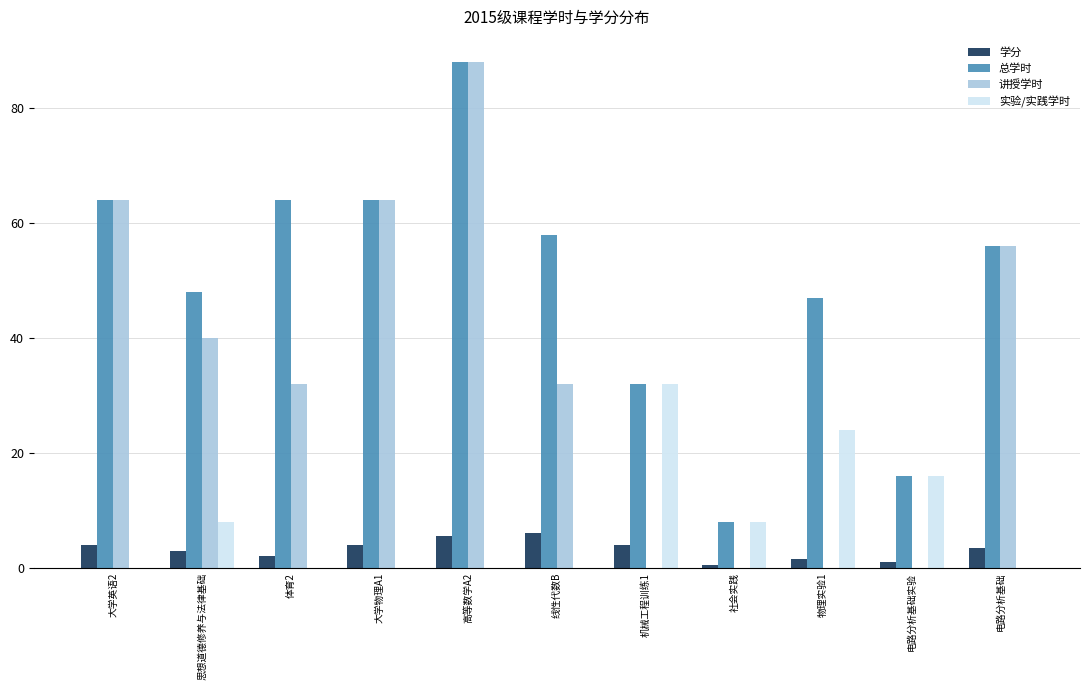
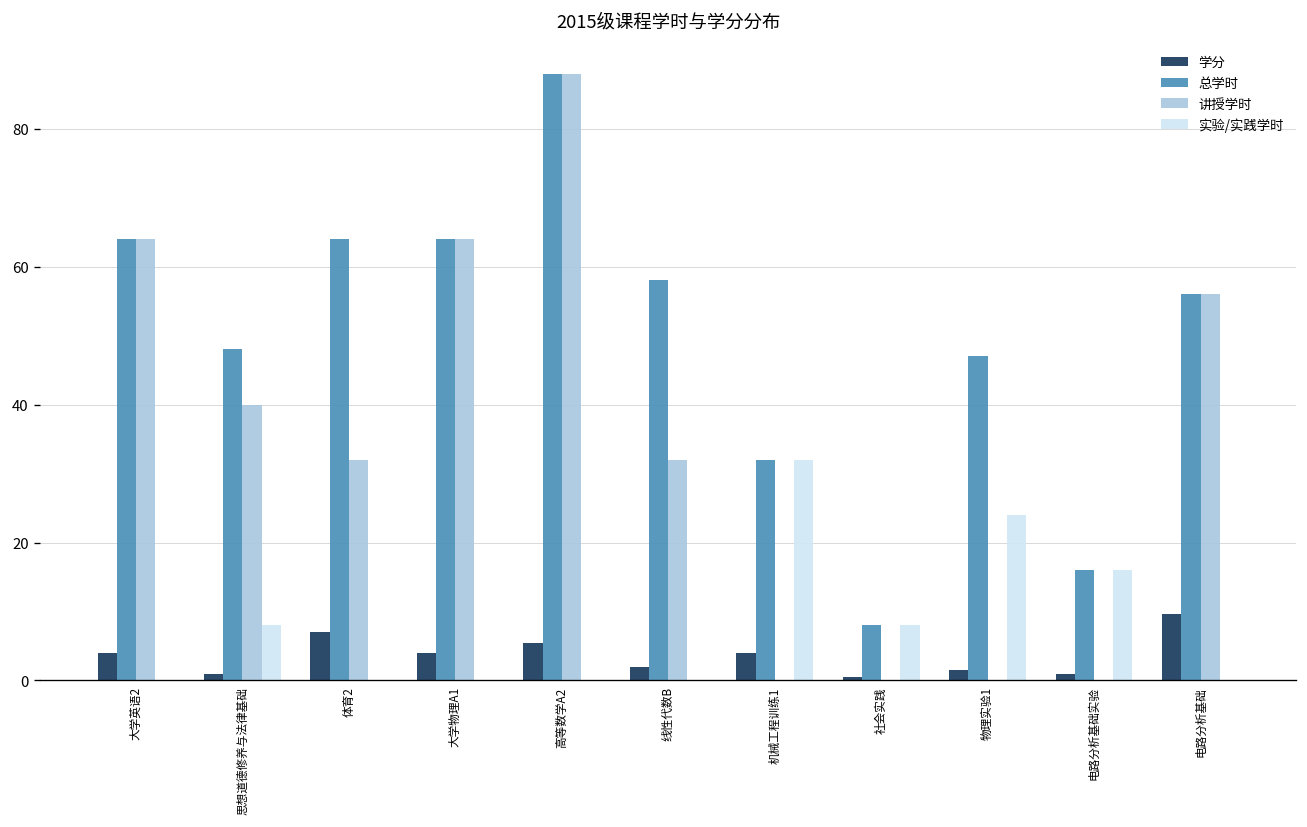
学分, 思想道德修养与法律基础: 3 -> 1
学分, 体育2: 2 -> 7
学分, 线性代数B: 6 -> 2
学分, 电路分析基础: 4 -> 10
